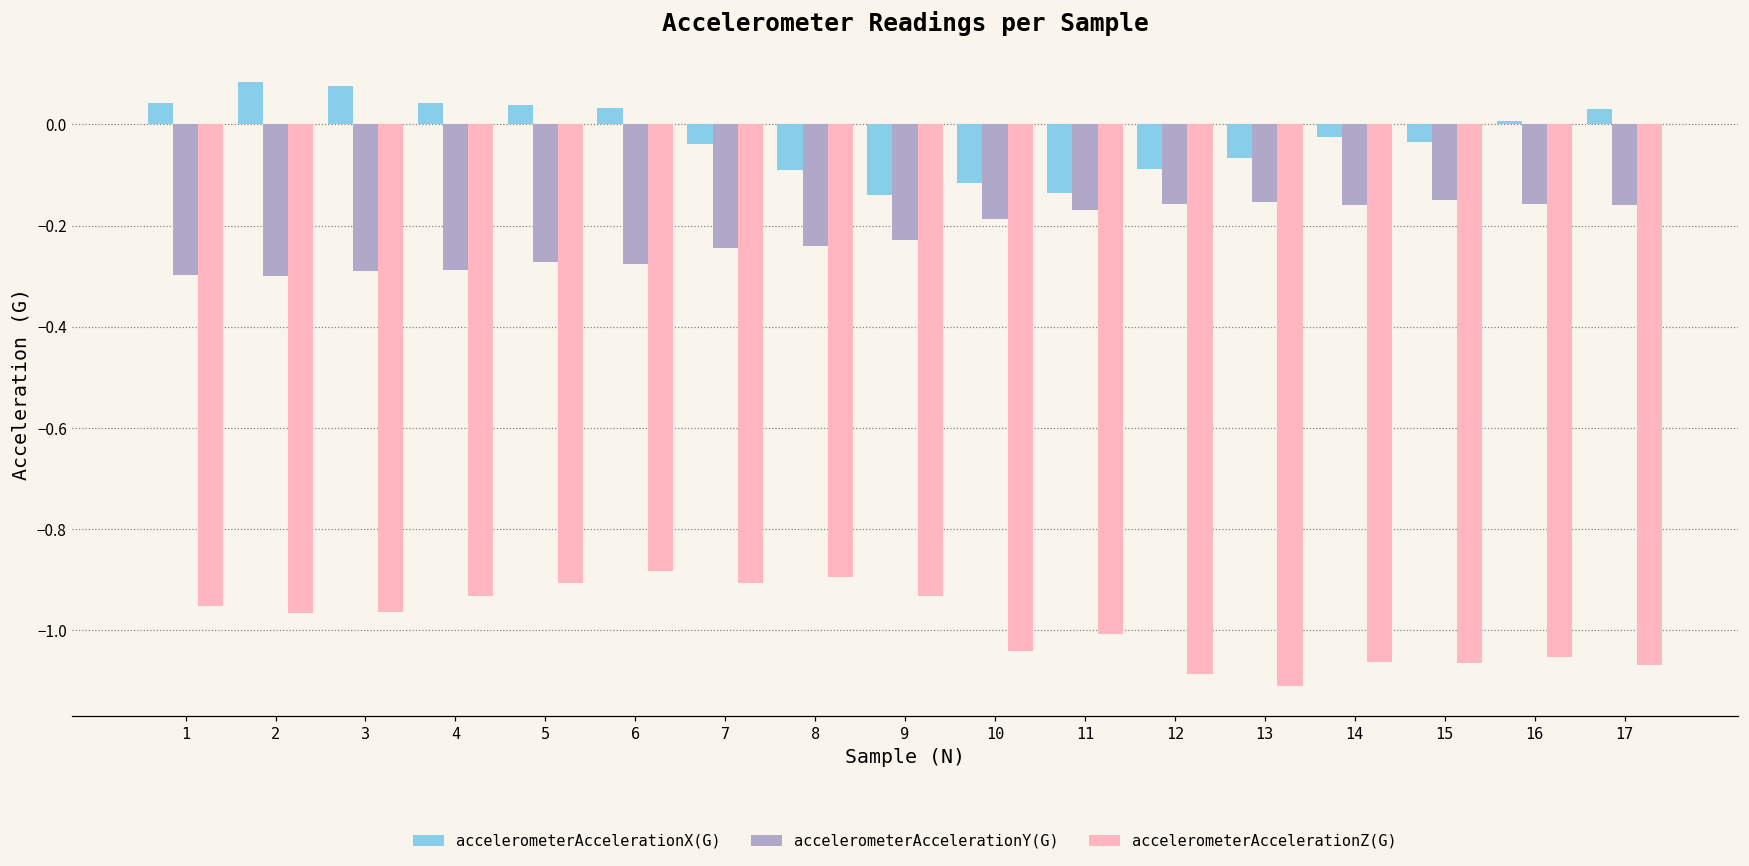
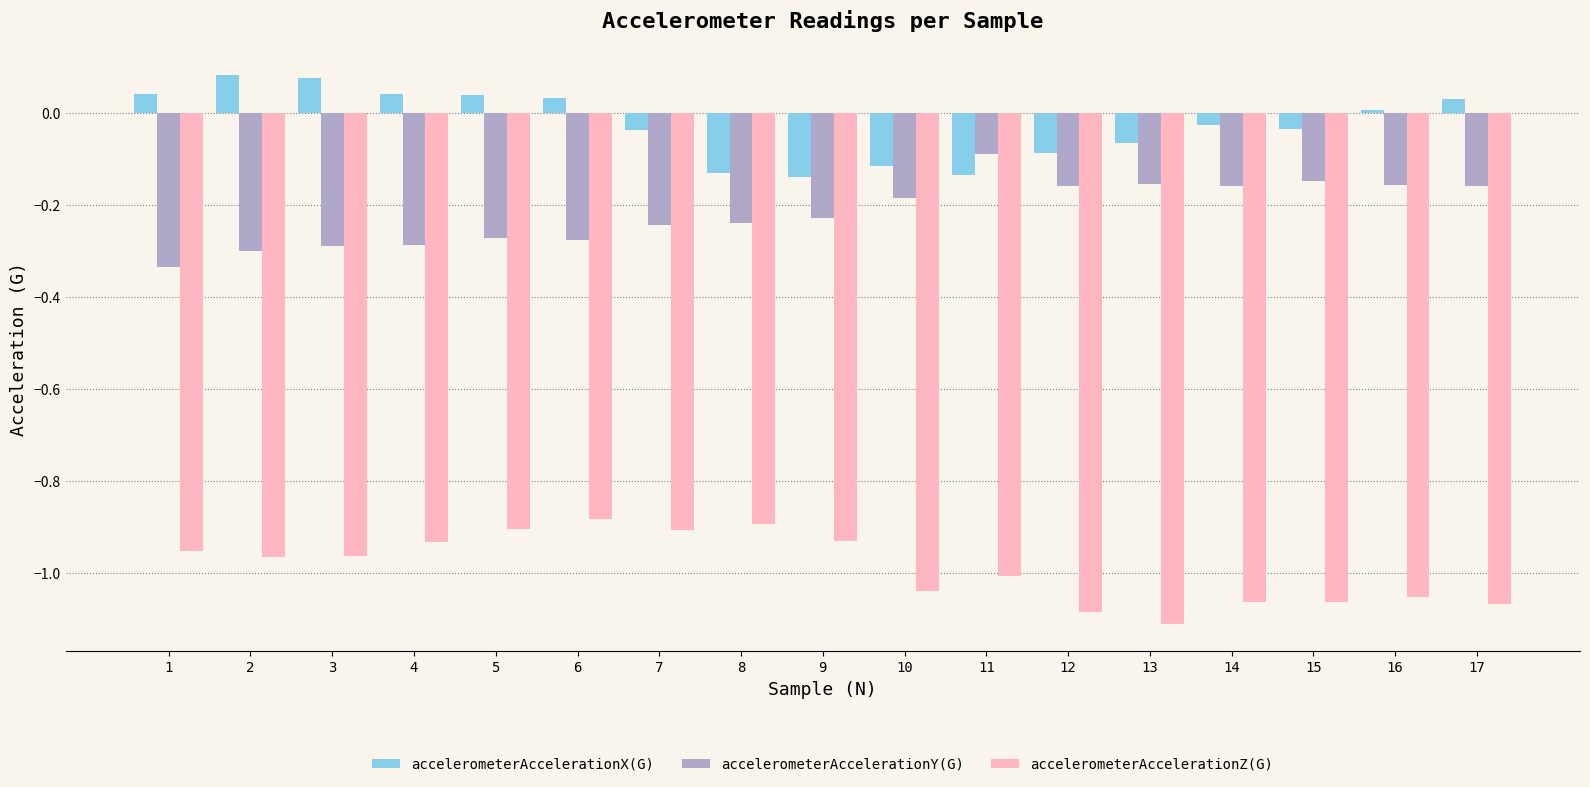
accelerometerAccelerationY(G), 1: -0.30 -> -0.33
accelerometerAccelerationX(G), 8: -0.09 -> -0.13
accelerometerAccelerationY(G), 11: -0.17 -> -0.09
